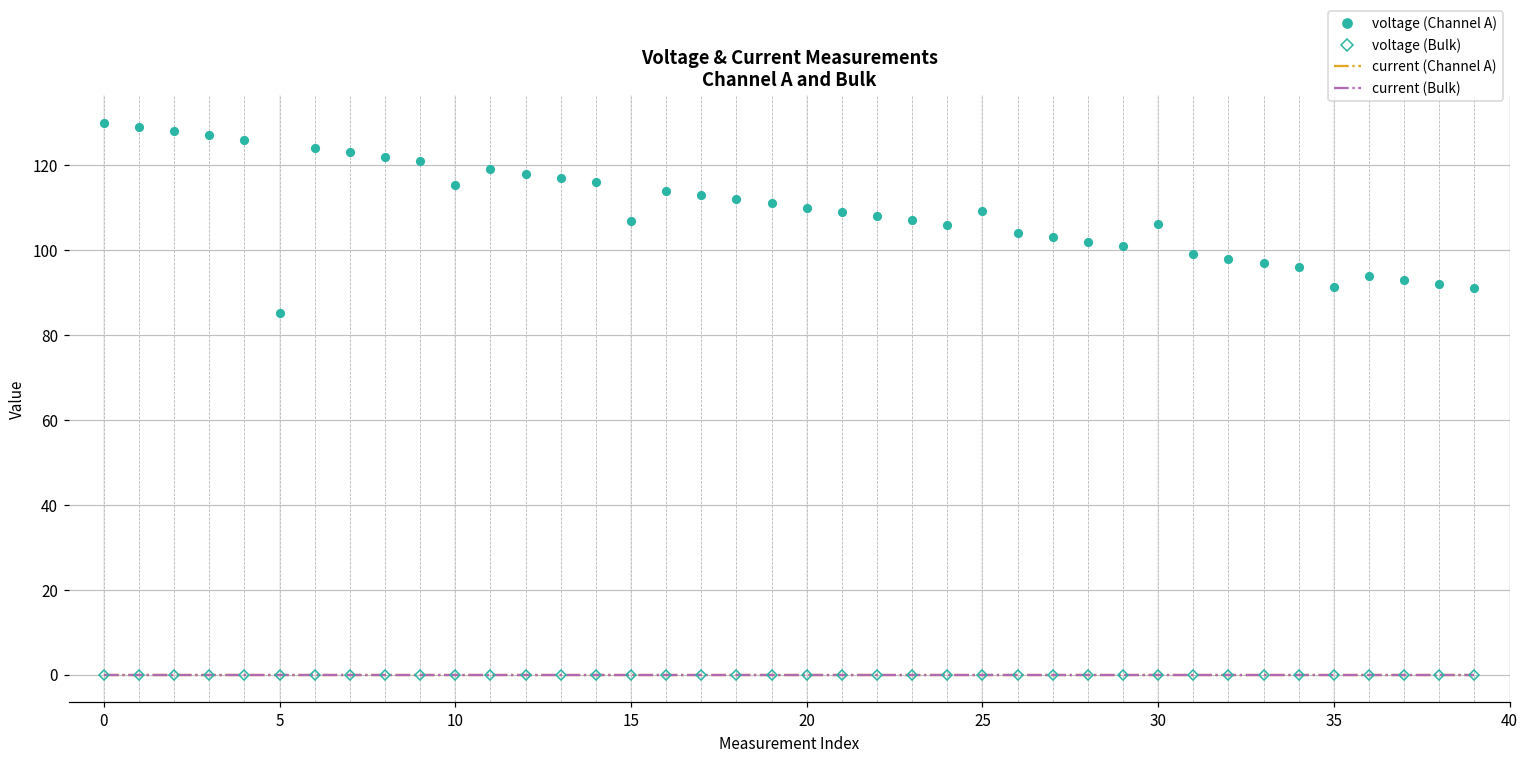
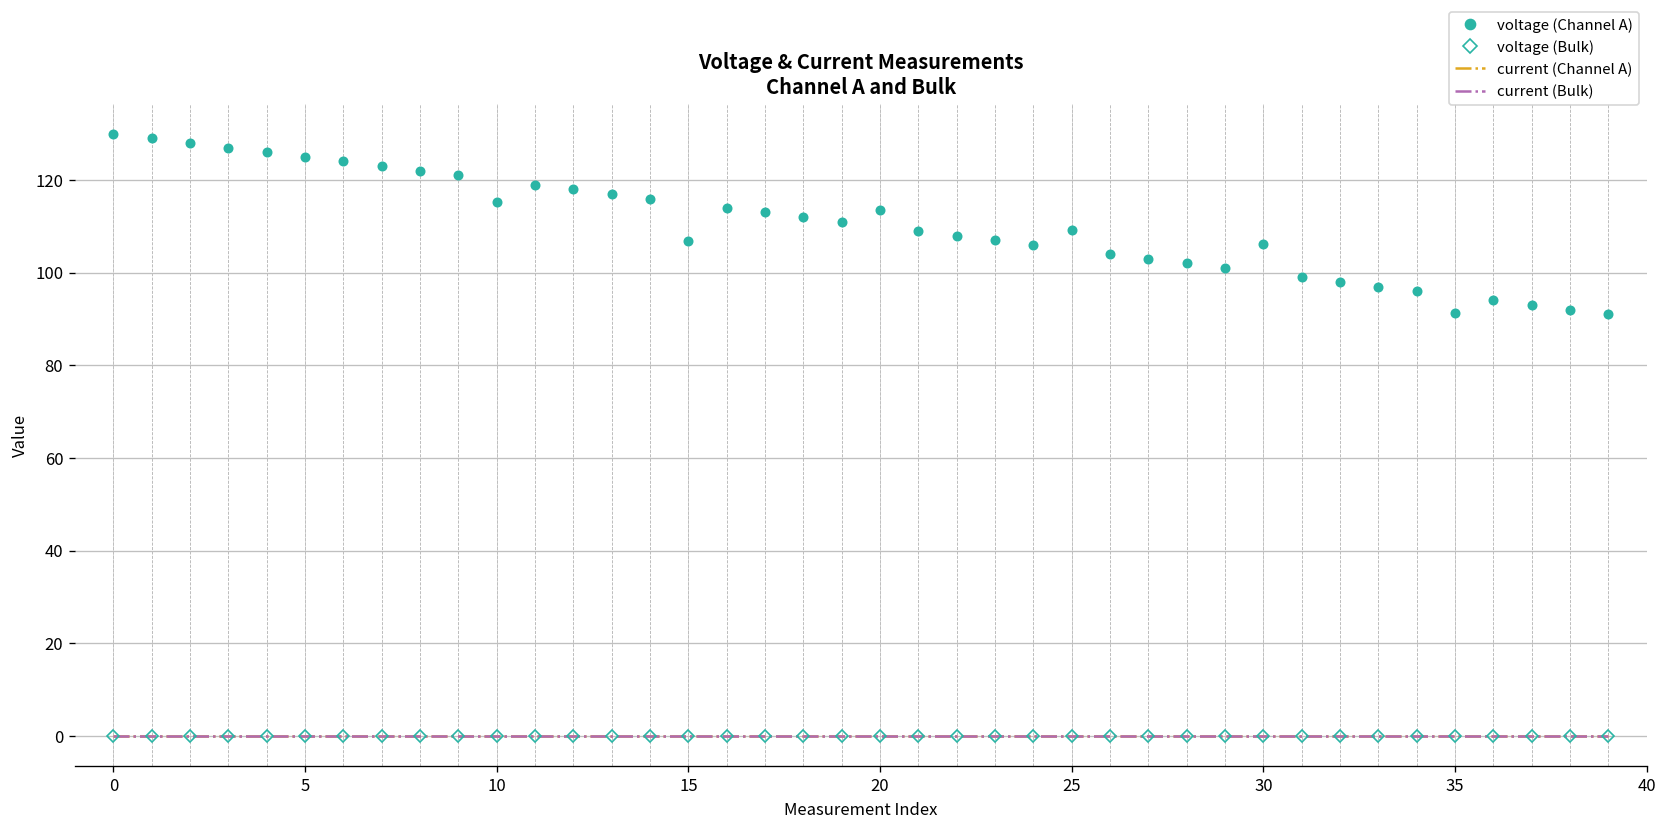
voltage (Channel A), 5: 85 -> 125
voltage (Channel A), 20: 110 -> 114
